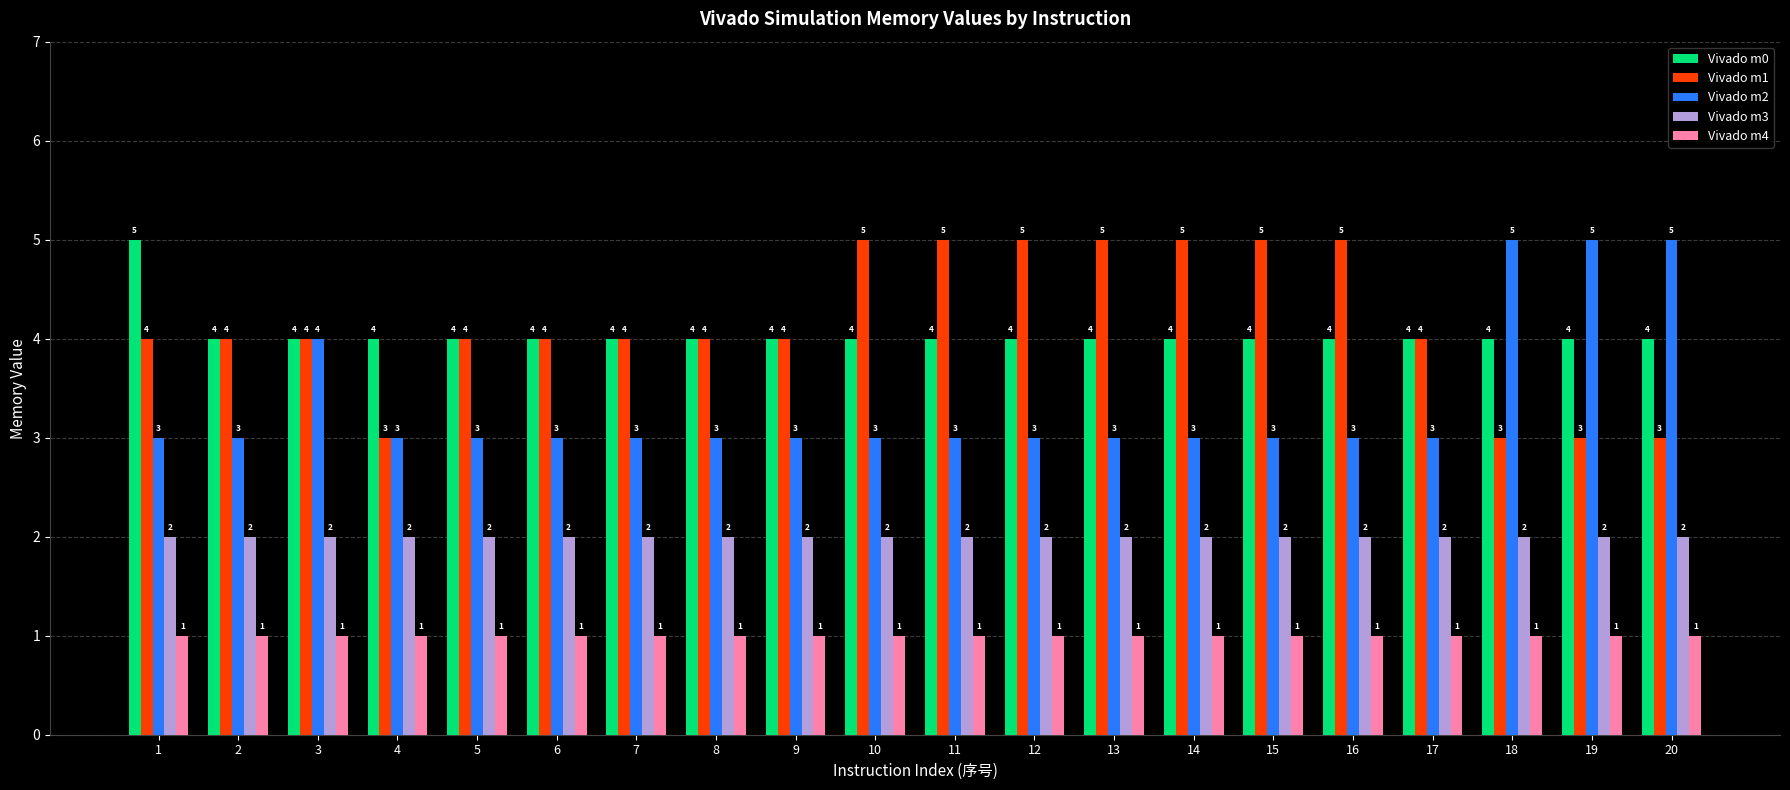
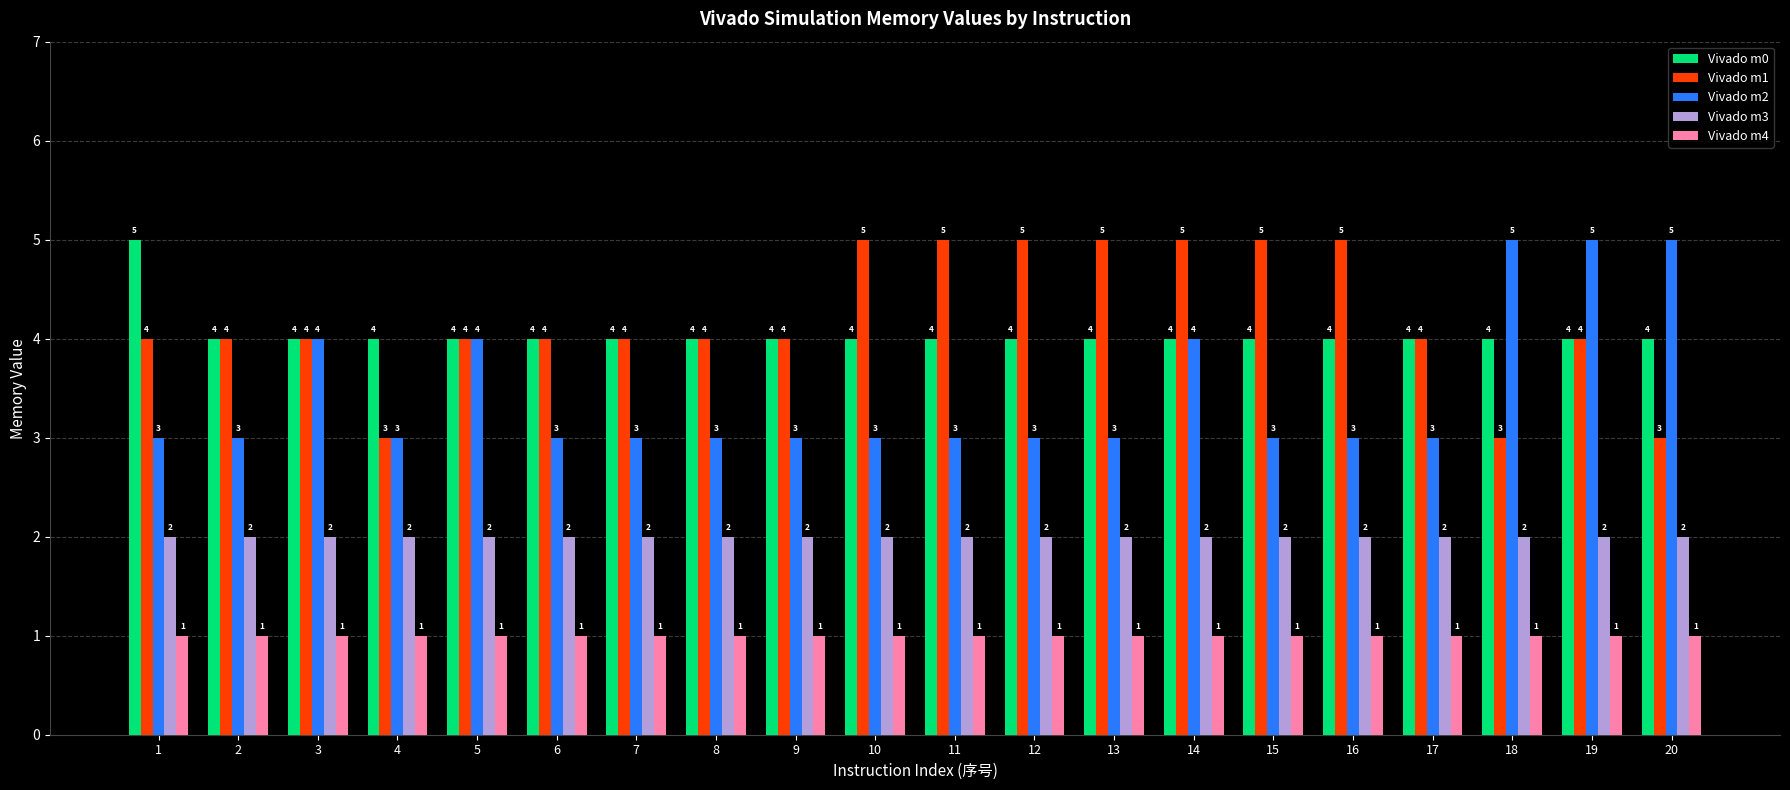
Vivado m2, 5: 3 -> 4
Vivado m2, 14: 3 -> 4
Vivado m1, 19: 3 -> 4
